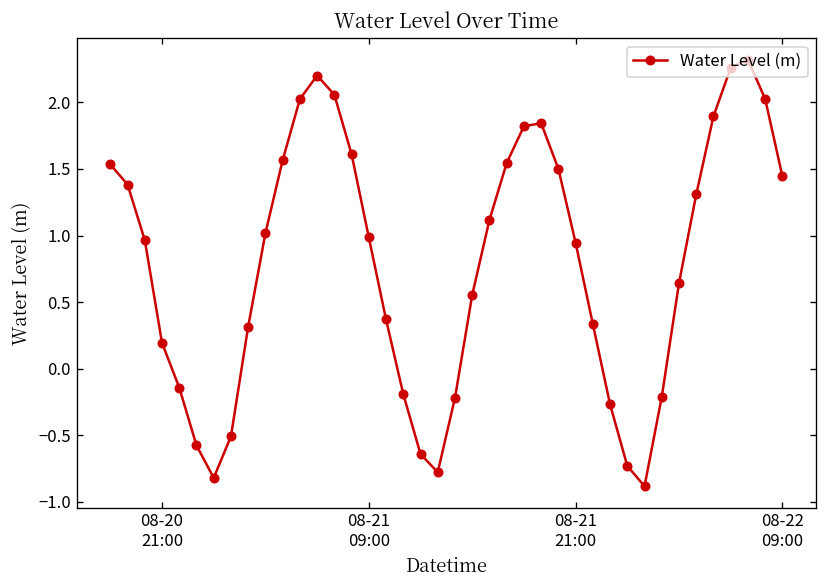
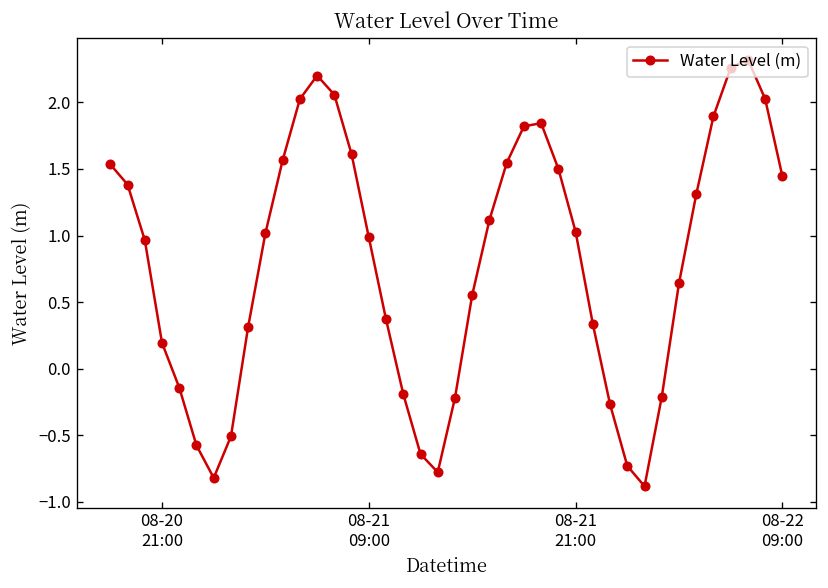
08-21 21:00: 0.95 -> 1.03
